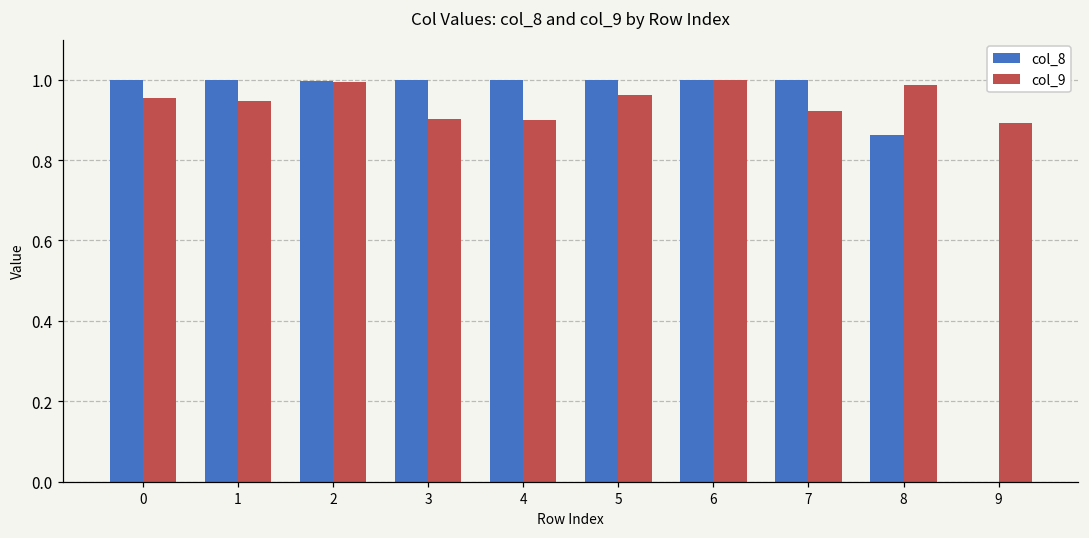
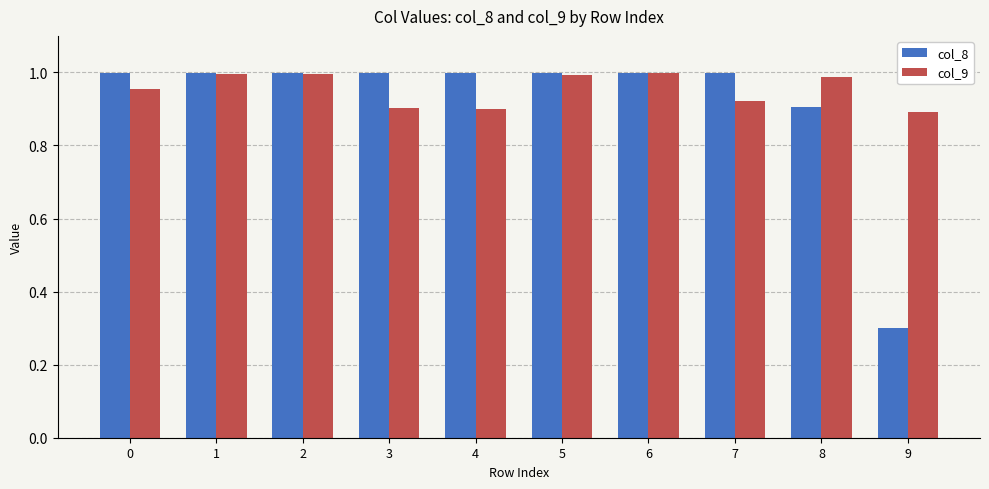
col_9, 1: 0.95 -> 1.00
col_9, 5: 0.96 -> 0.99
col_8, 8: 0.86 -> 0.91
col_8, 9: 0.0 -> 0.3
